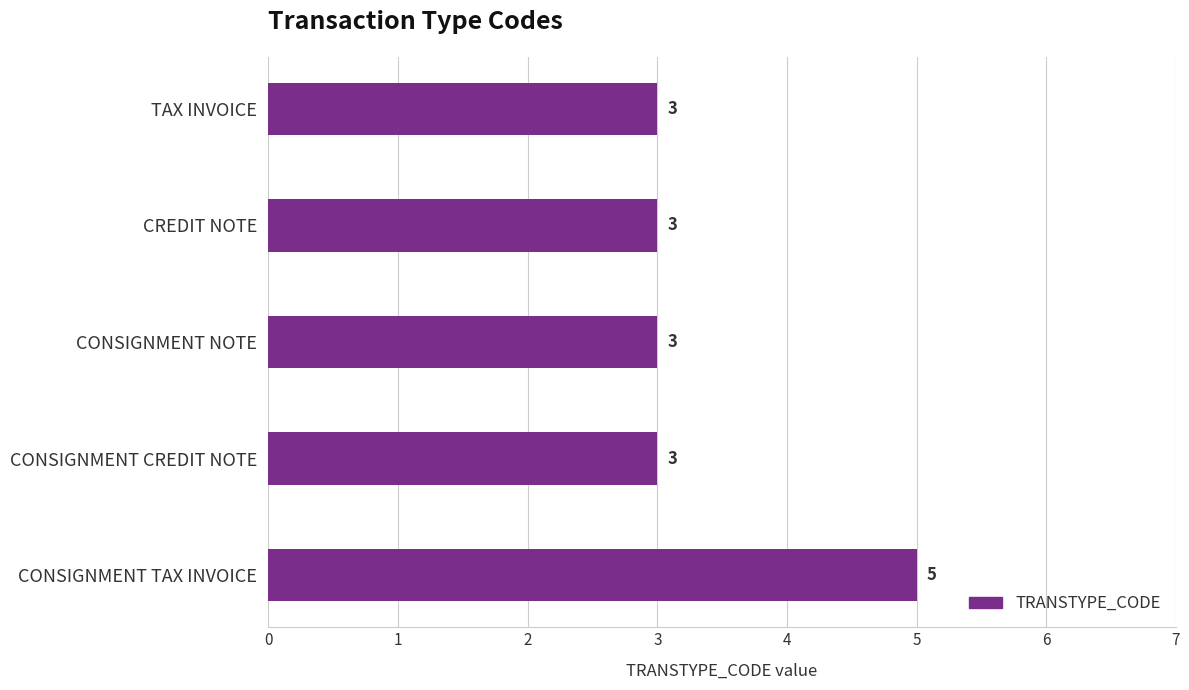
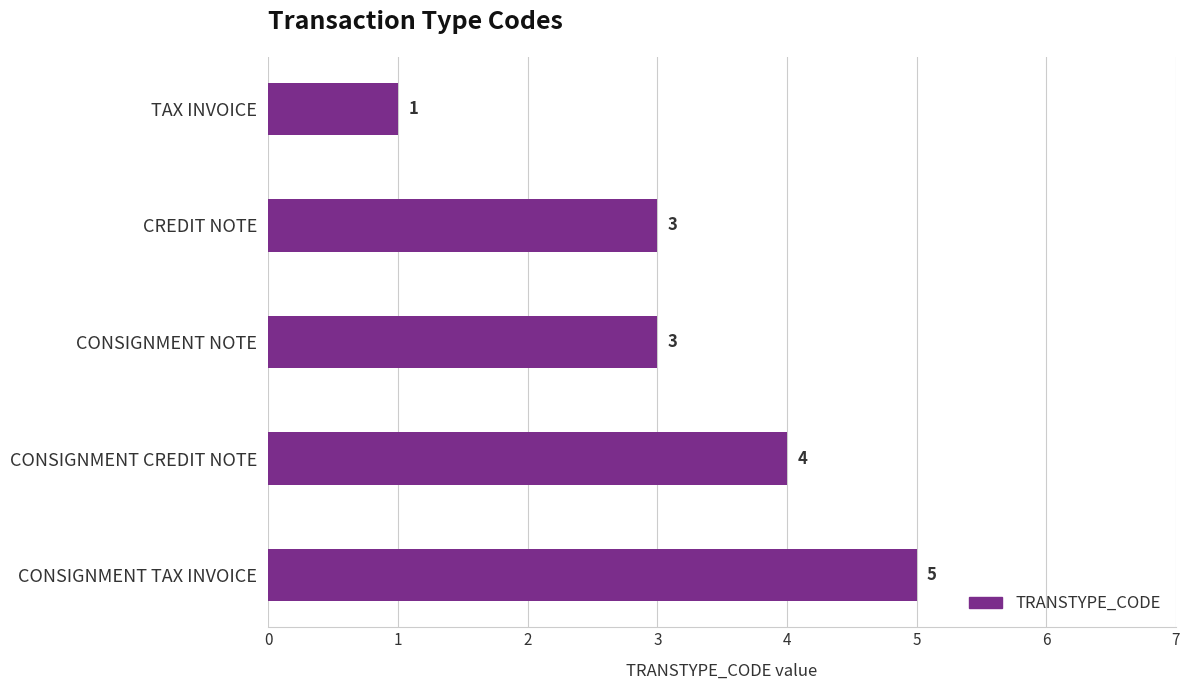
TAX INVOICE: 3 -> 1
CONSIGNMENT CREDIT NOTE: 3 -> 4
